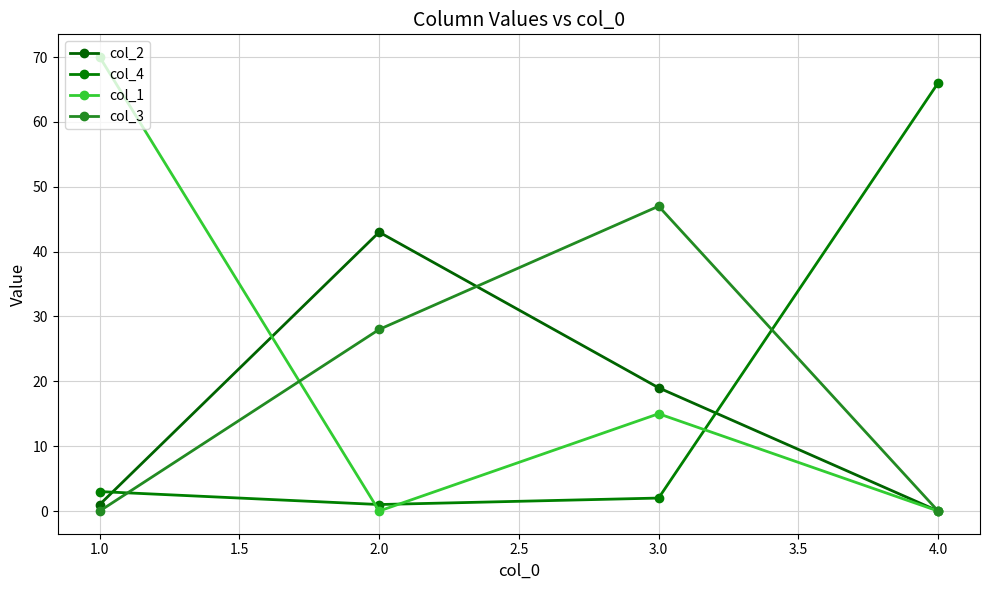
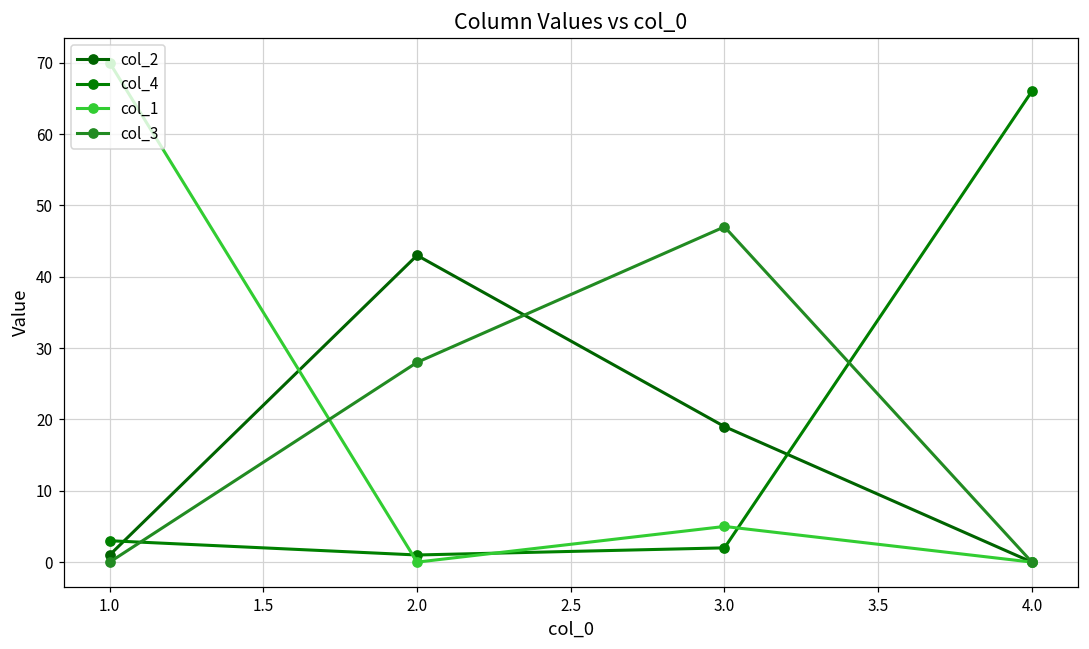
col_1, 3.0: 15 -> 5
